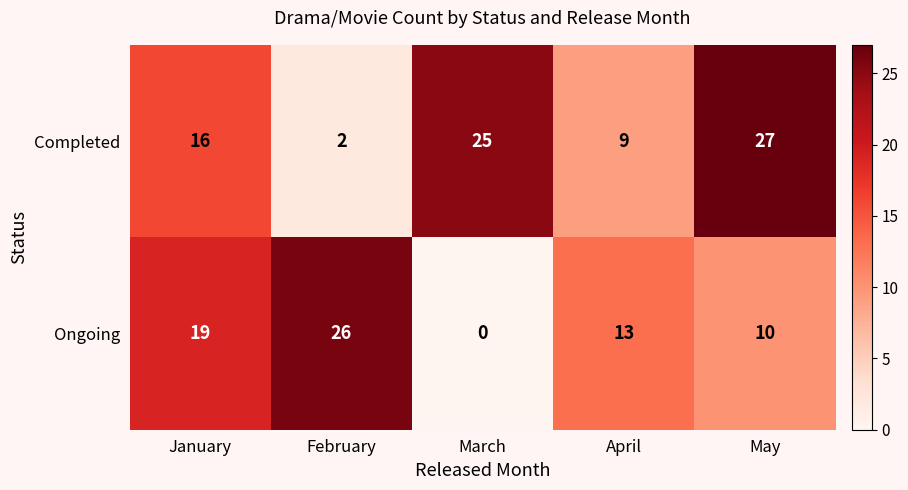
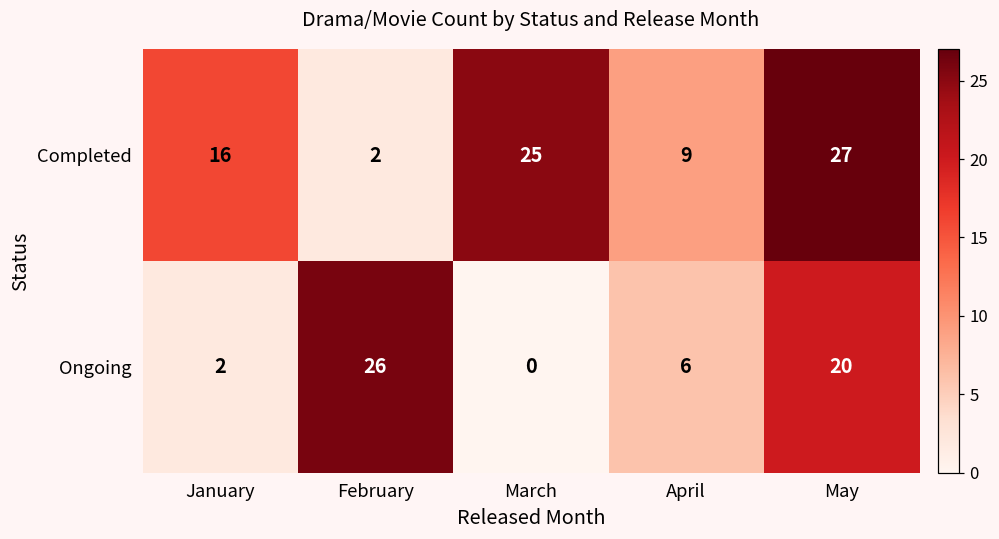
Ongoing, January: 19 -> 2
Ongoing, April: 13 -> 6
Ongoing, May: 10 -> 20
